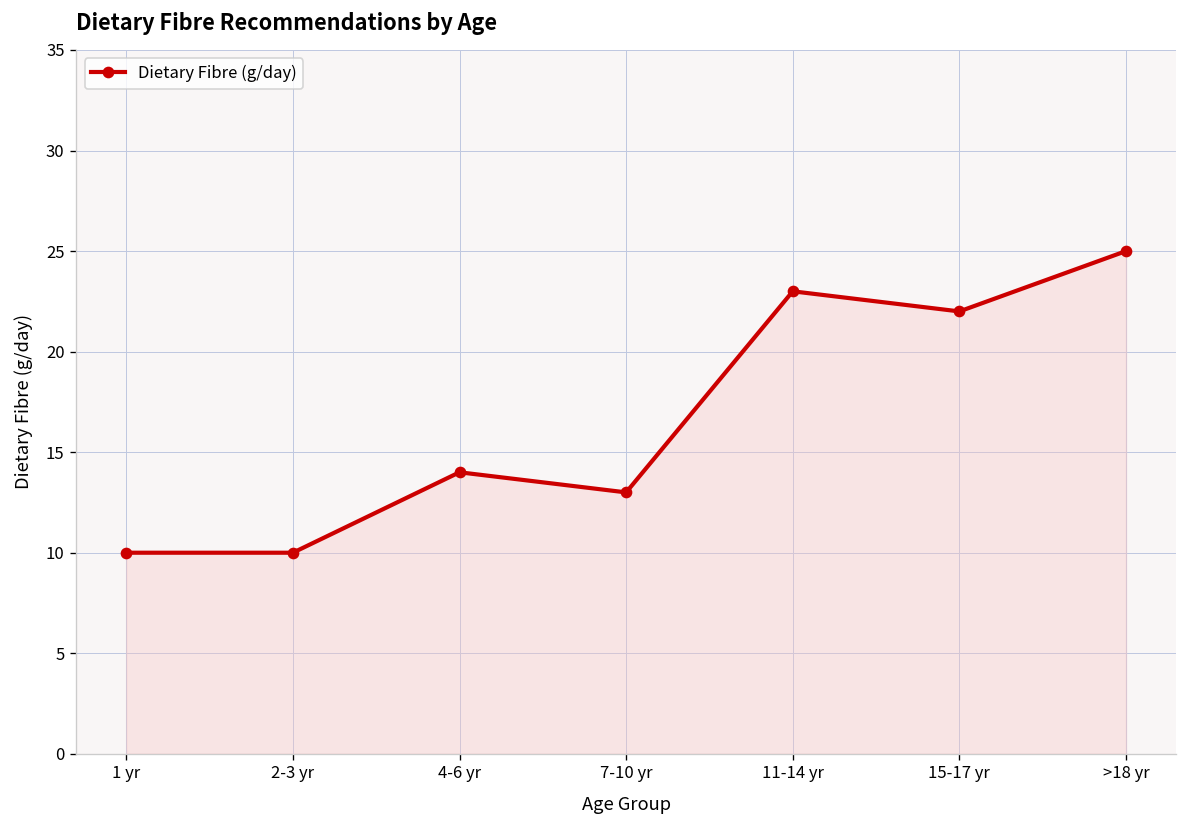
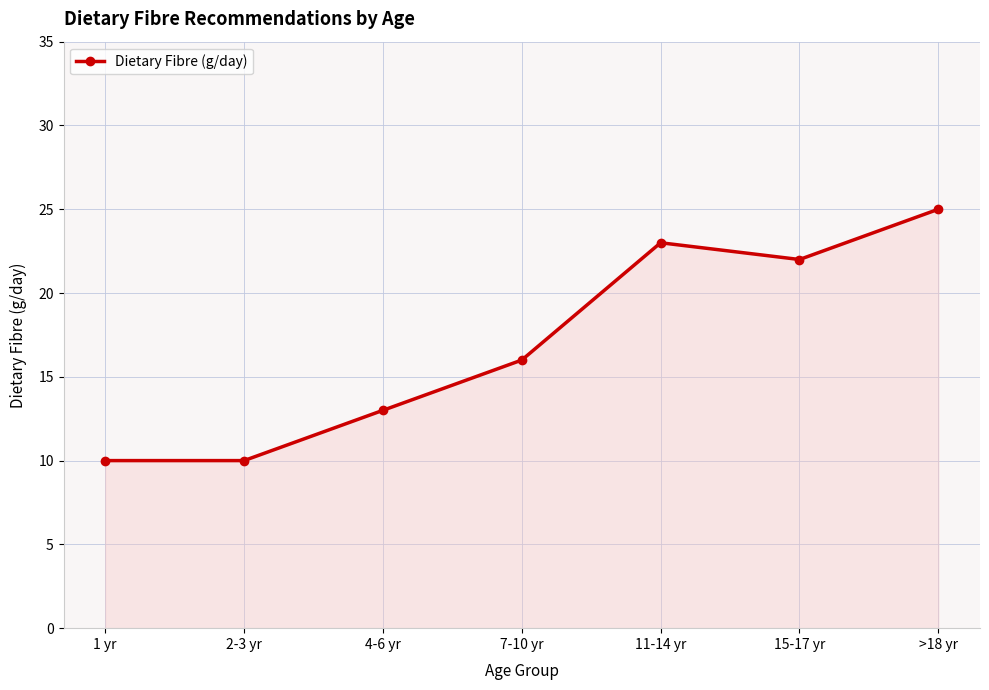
4-6 yr: 14 -> 13
7-10 yr: 13 -> 16
